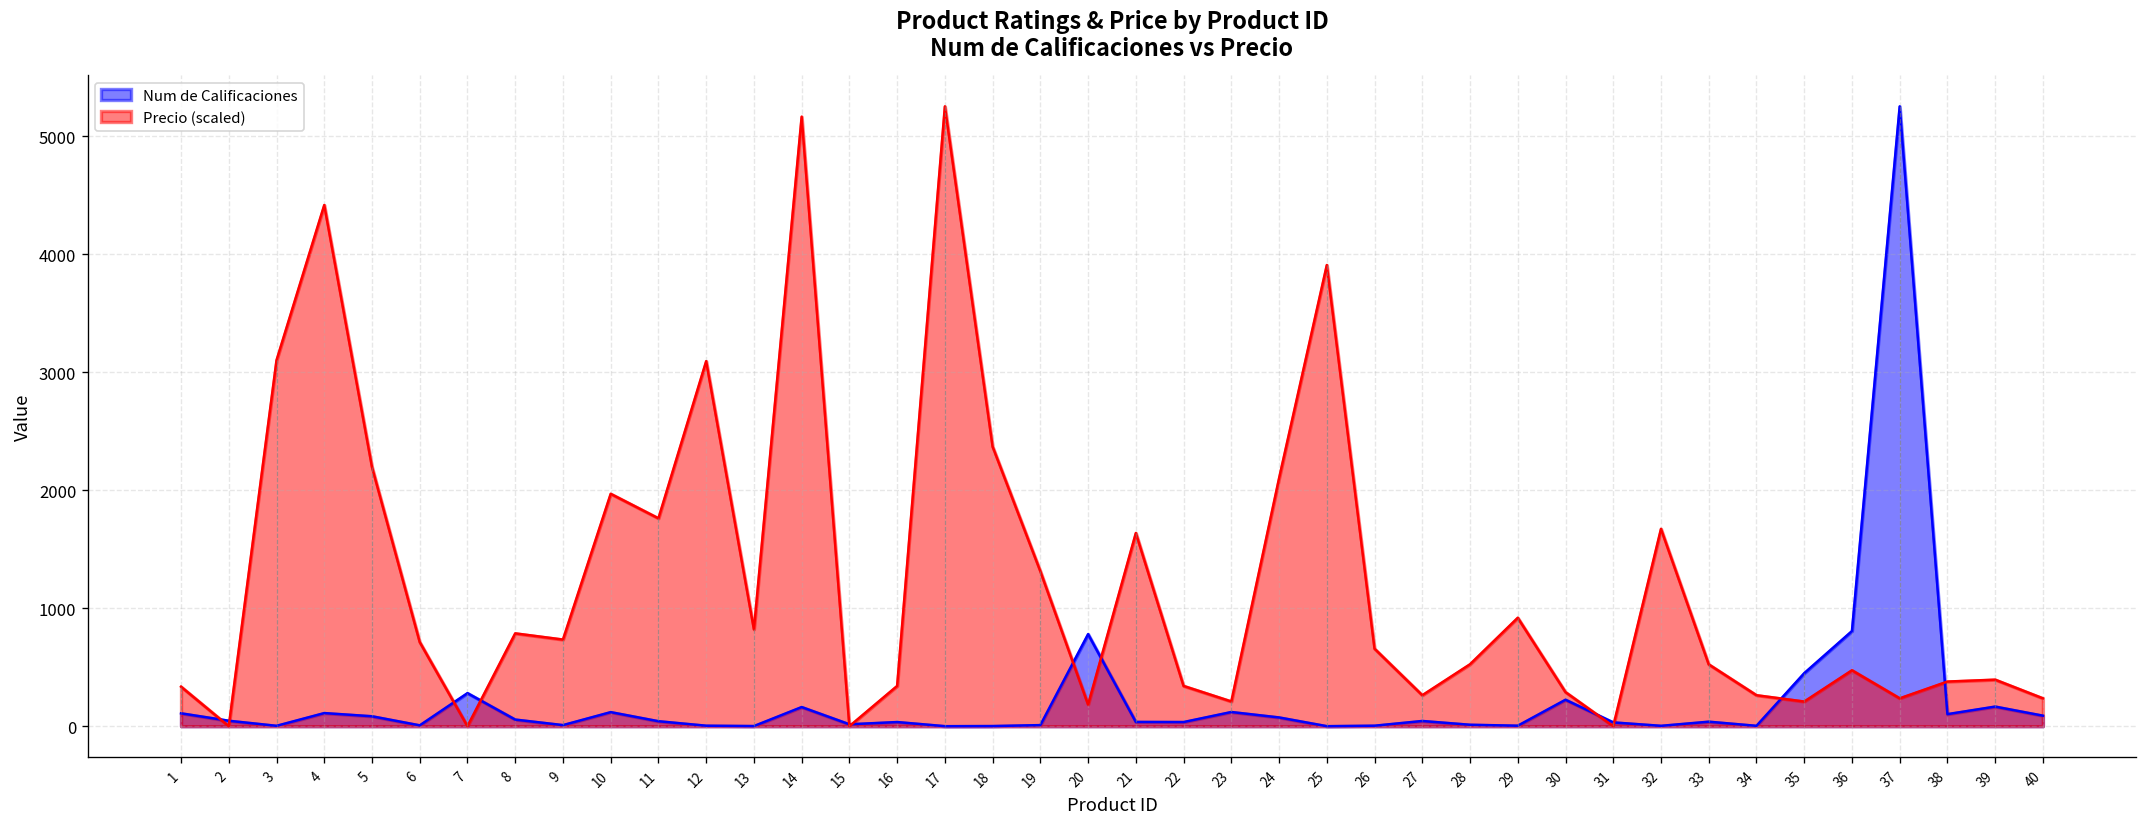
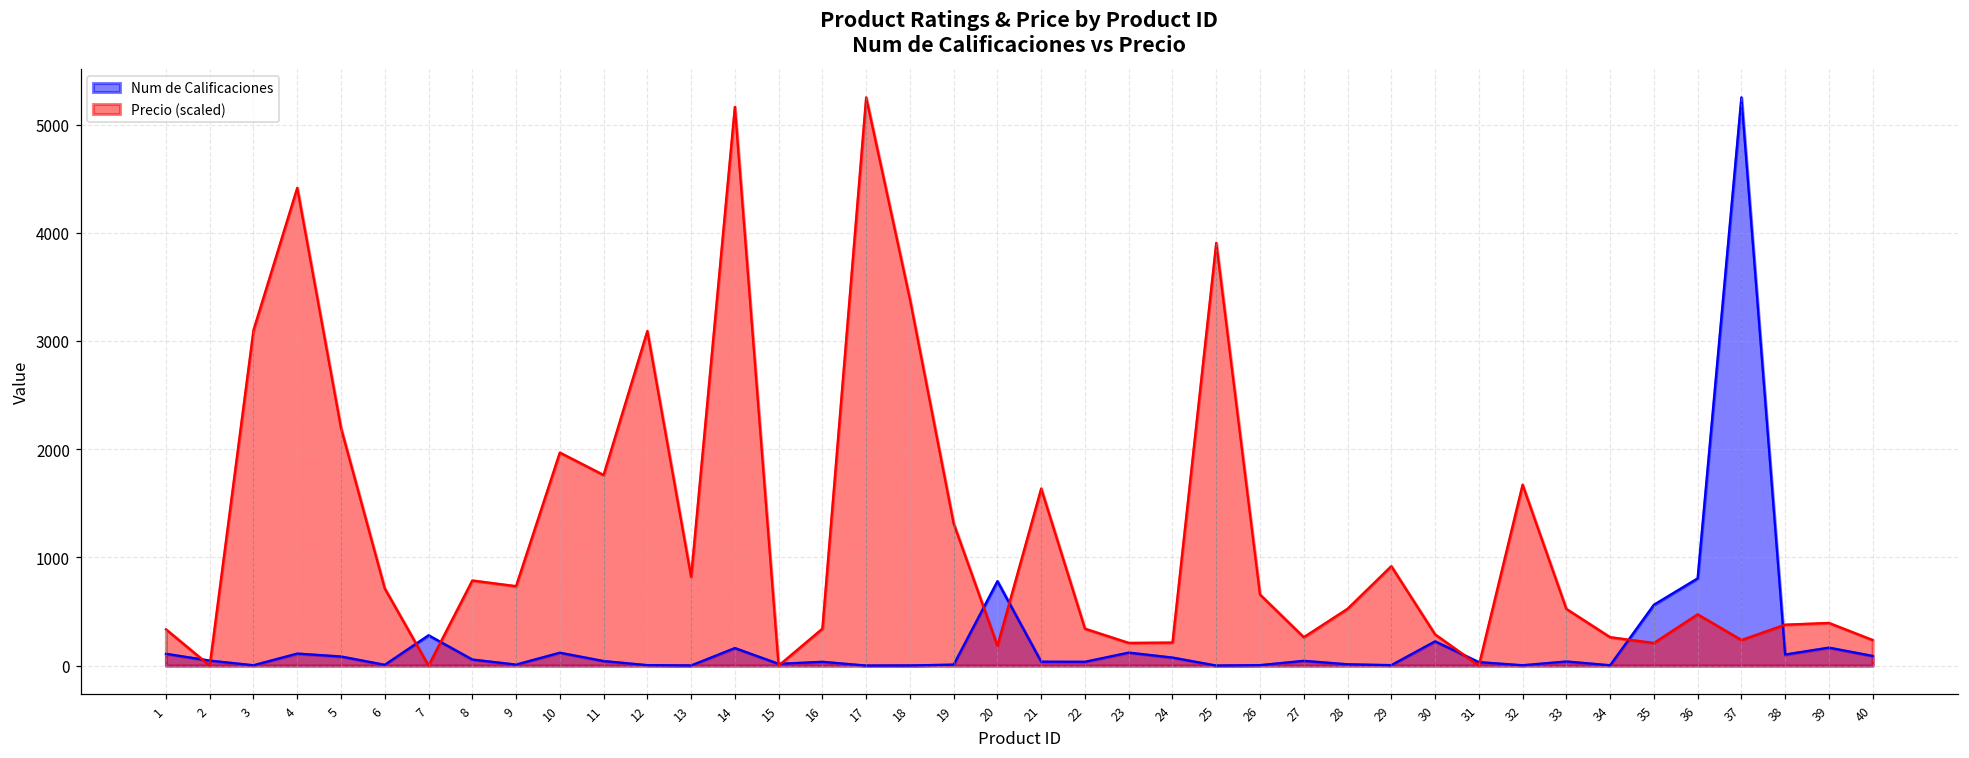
Precio (scaled), 18: 2400 -> 3400
Precio (scaled), 24: 2100 -> 200
Num de Calificaciones, 35: 400 -> 600
